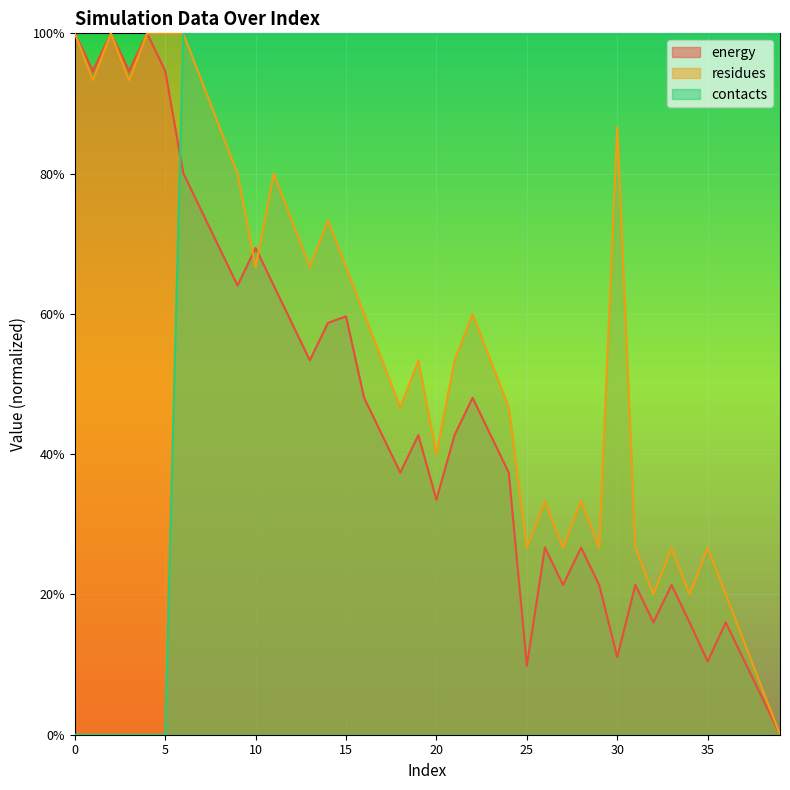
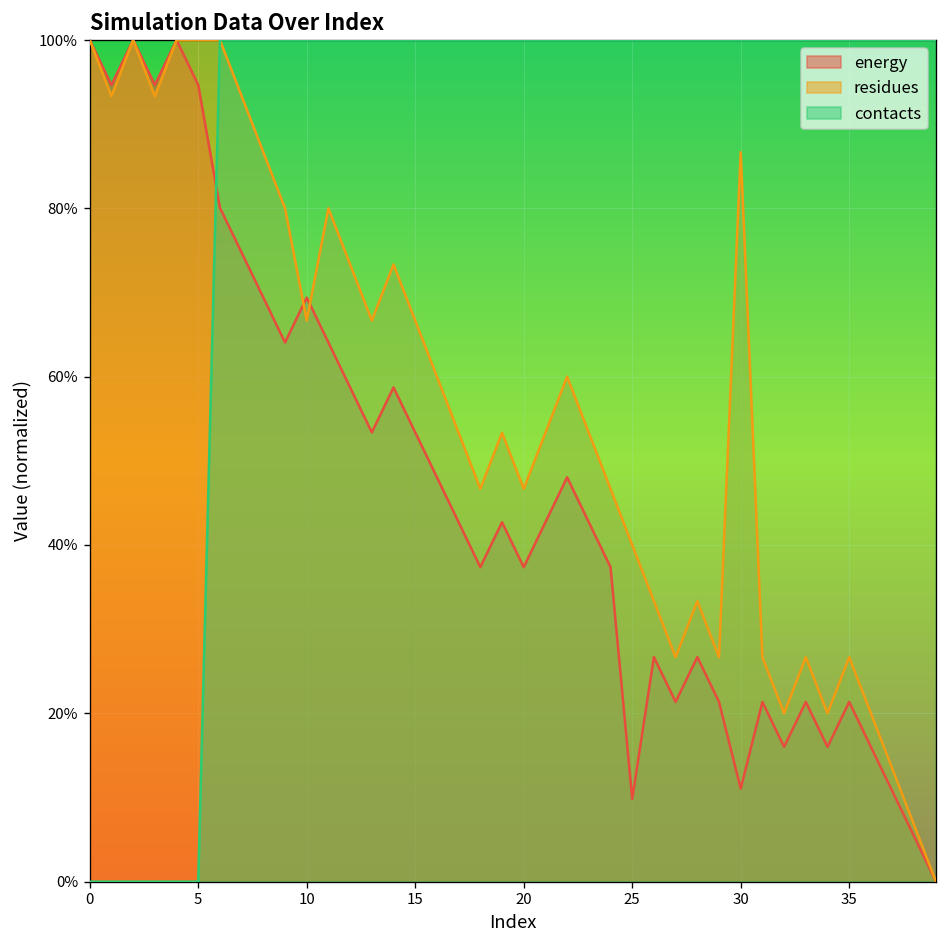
energy, 15: 60% -> 53%
energy, 20: 33% -> 37%
residues, 20: 40% -> 47%
residues, 25: 27% -> 40%
energy, 35: 10% -> 21%
